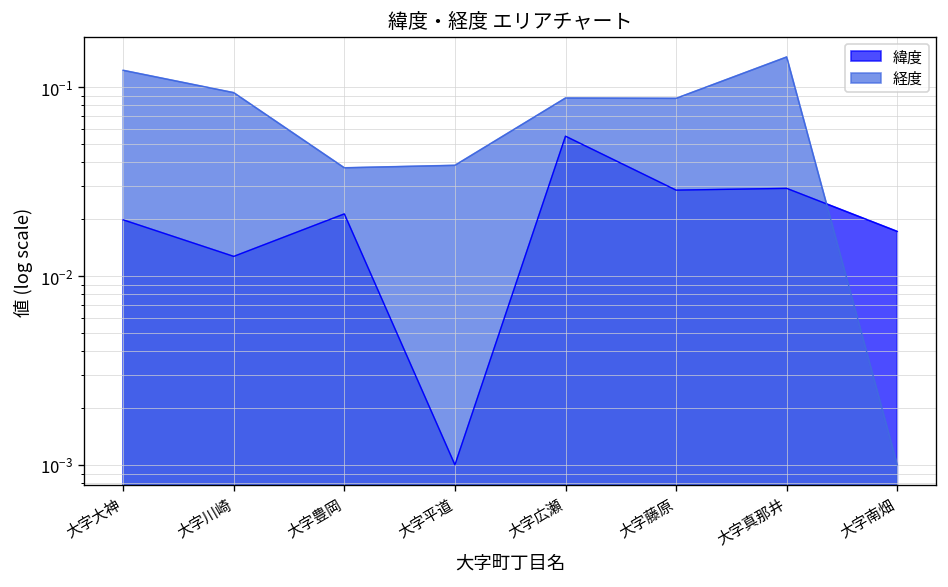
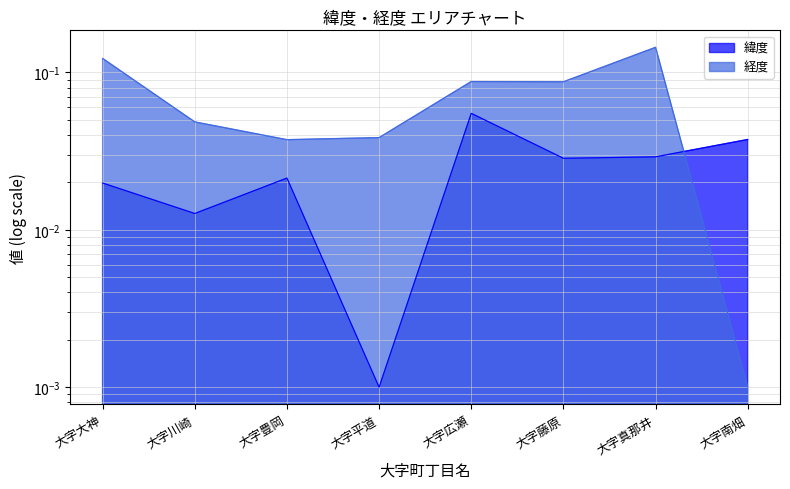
経度, 大字川崎: 0.09 -> 0.048
緯度, 大字南畑: 0.017 -> 0.037
